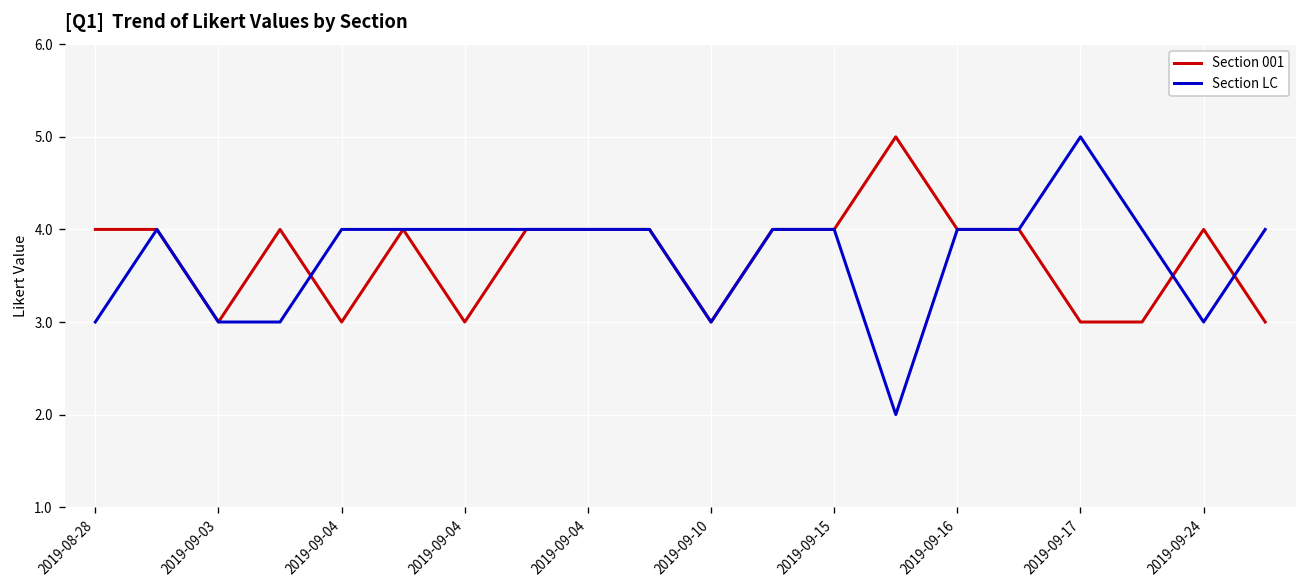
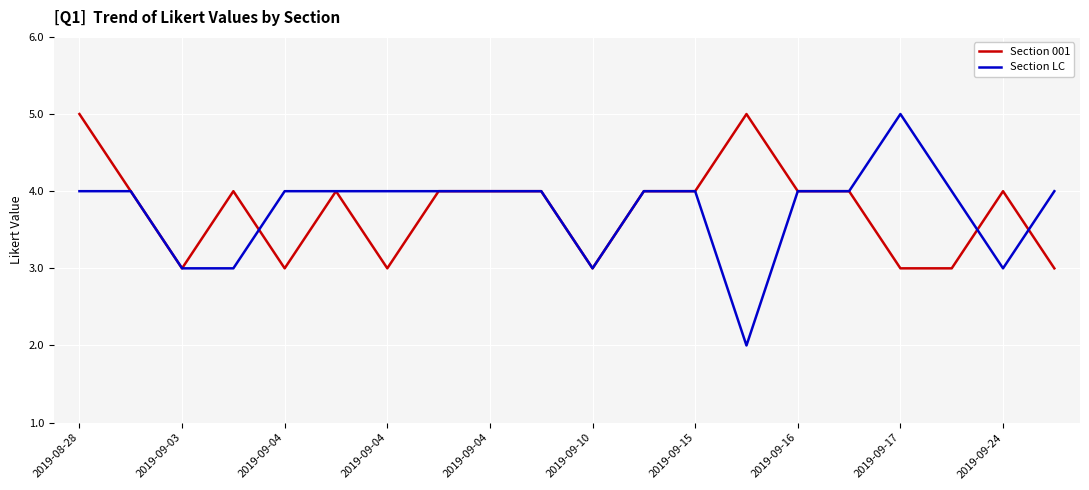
Section 001, 2019-08-28: 4 -> 5
Section LC, 2019-08-28: 3 -> 4
